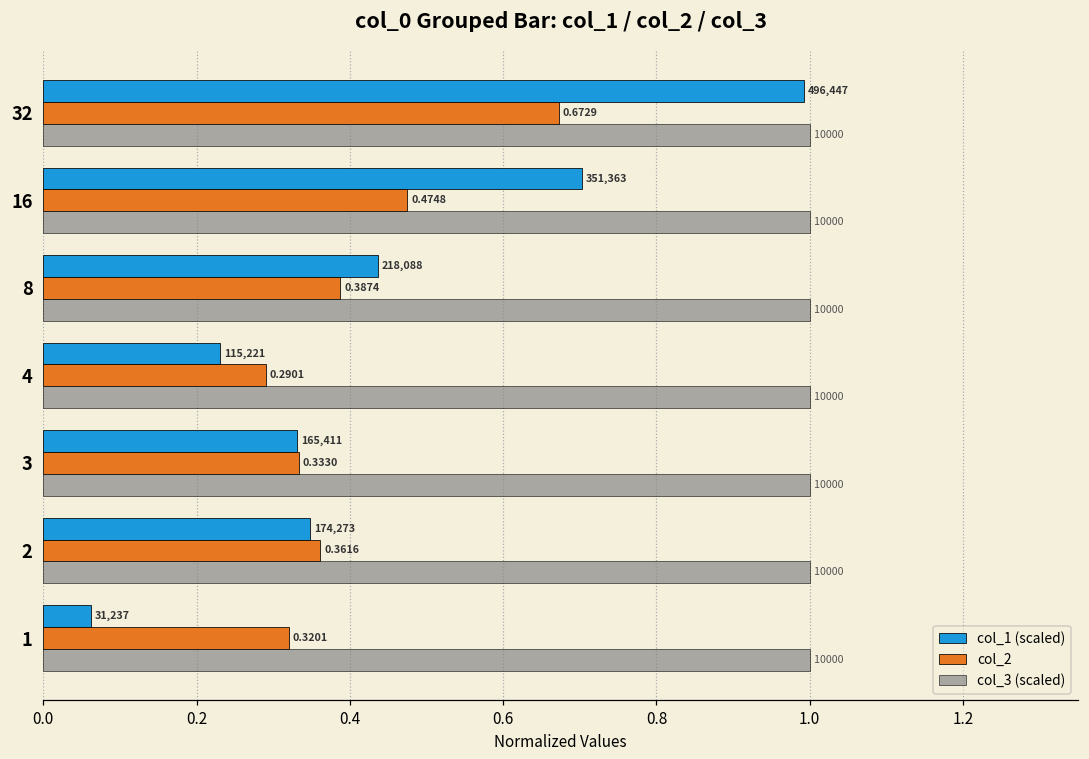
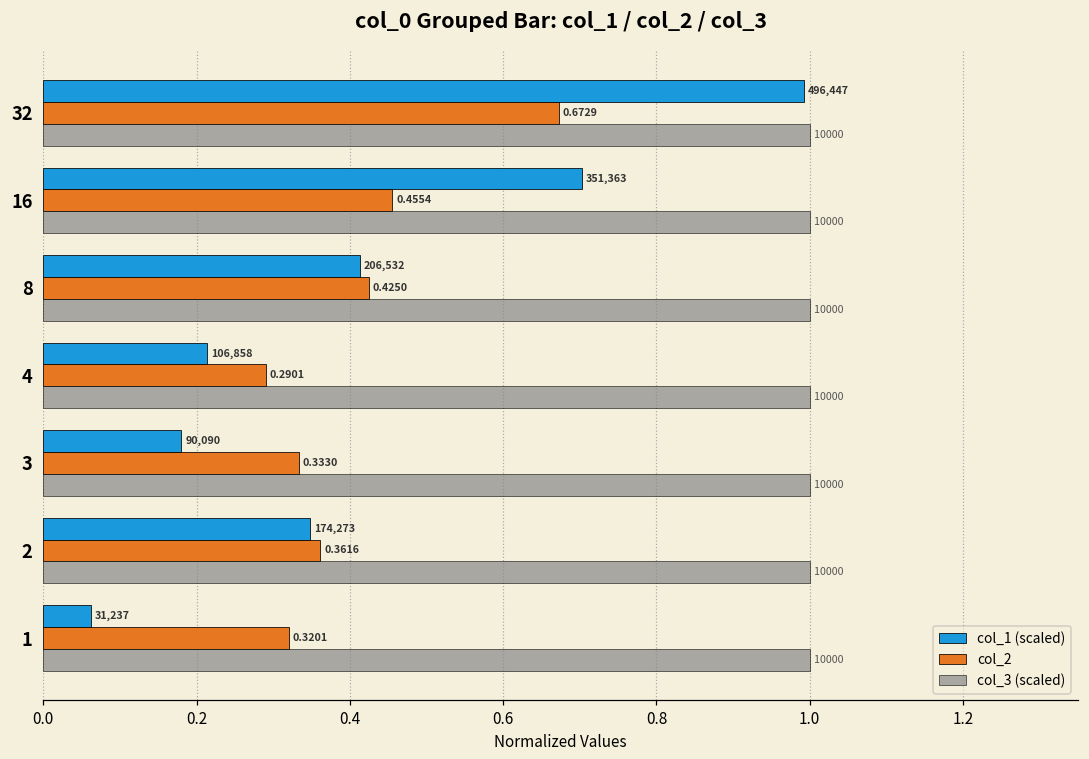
col_2, 16: 0.4748 -> 0.4554
col_1 (scaled), 8: 218,088 -> 206,532
col_2, 8: 0.3874 -> 0.4250
col_1 (scaled), 4: 115,221 -> 106,858
col_1 (scaled), 3: 165,411 -> 90,090
